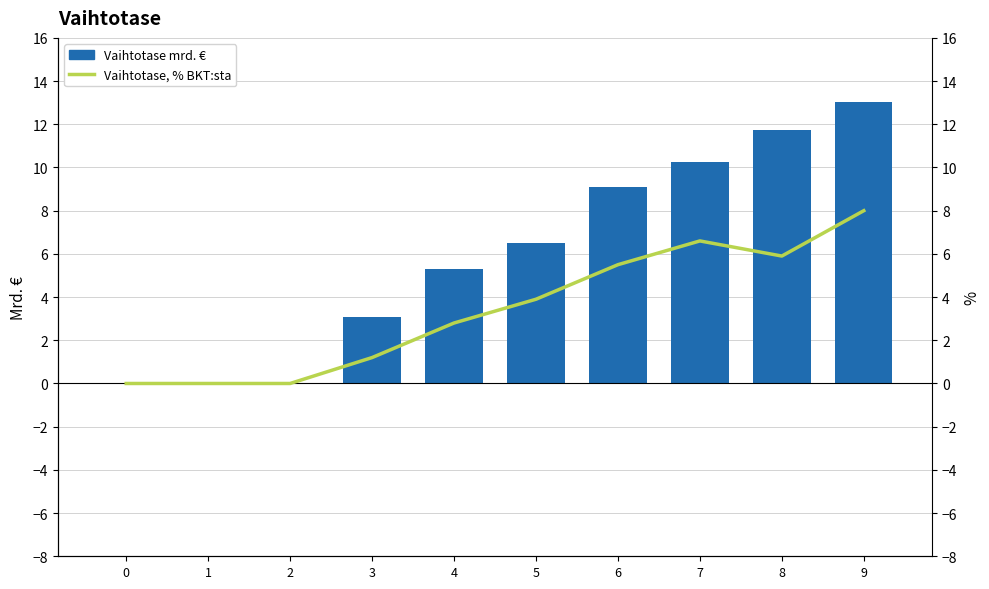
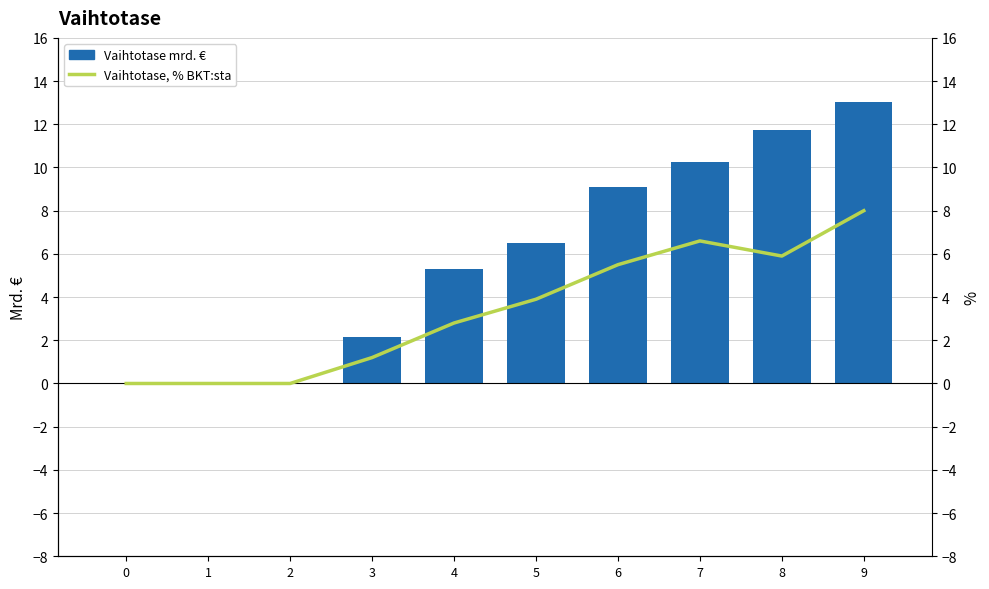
Vaihtotase mrd. €, 3: 3.1 -> 2.1
